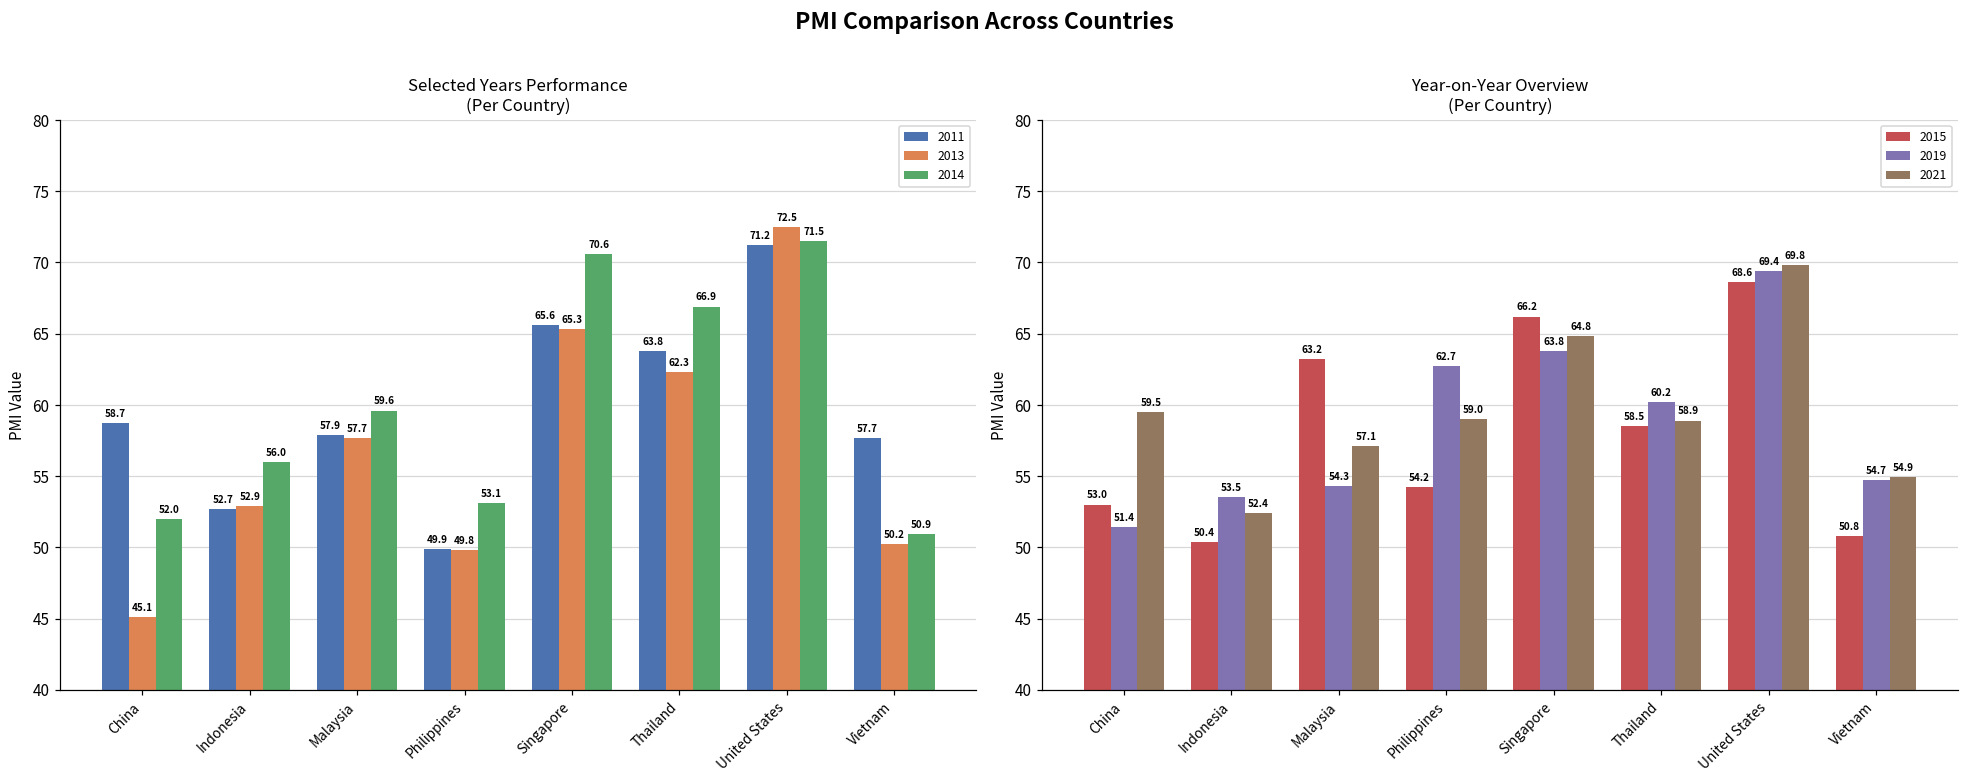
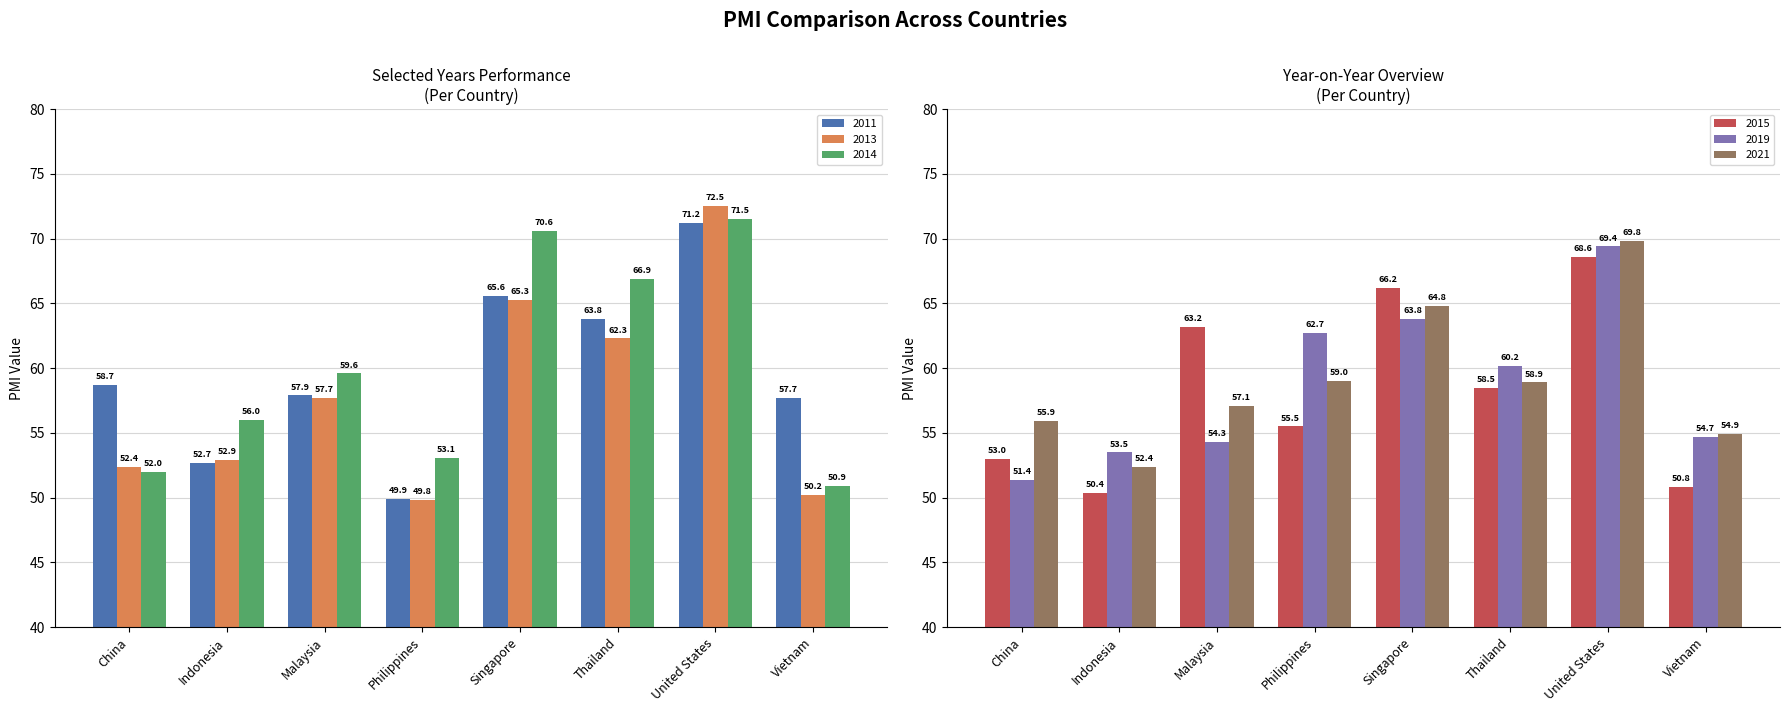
Selected Years Performance (Per Country), 2013, China: 45.1 -> 52.4
Year-on-Year Overview (Per Country), 2021, China: 59.5 -> 55.9
Year-on-Year Overview (Per Country), 2015, Philippines: 54.2 -> 55.5
